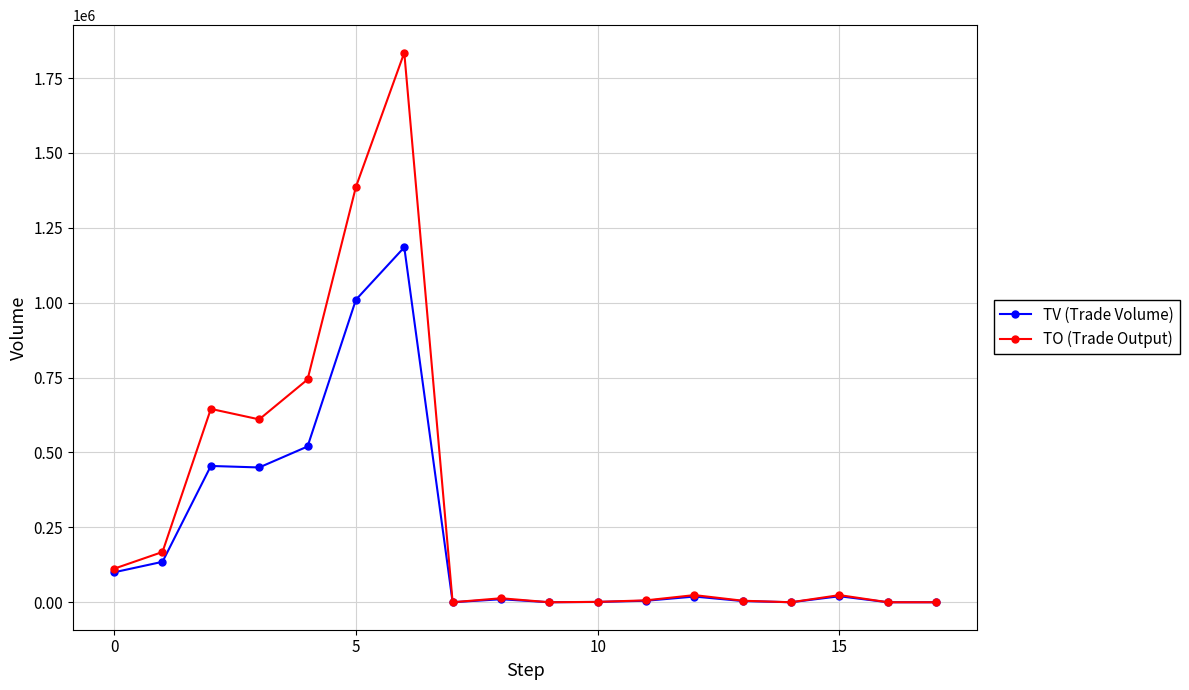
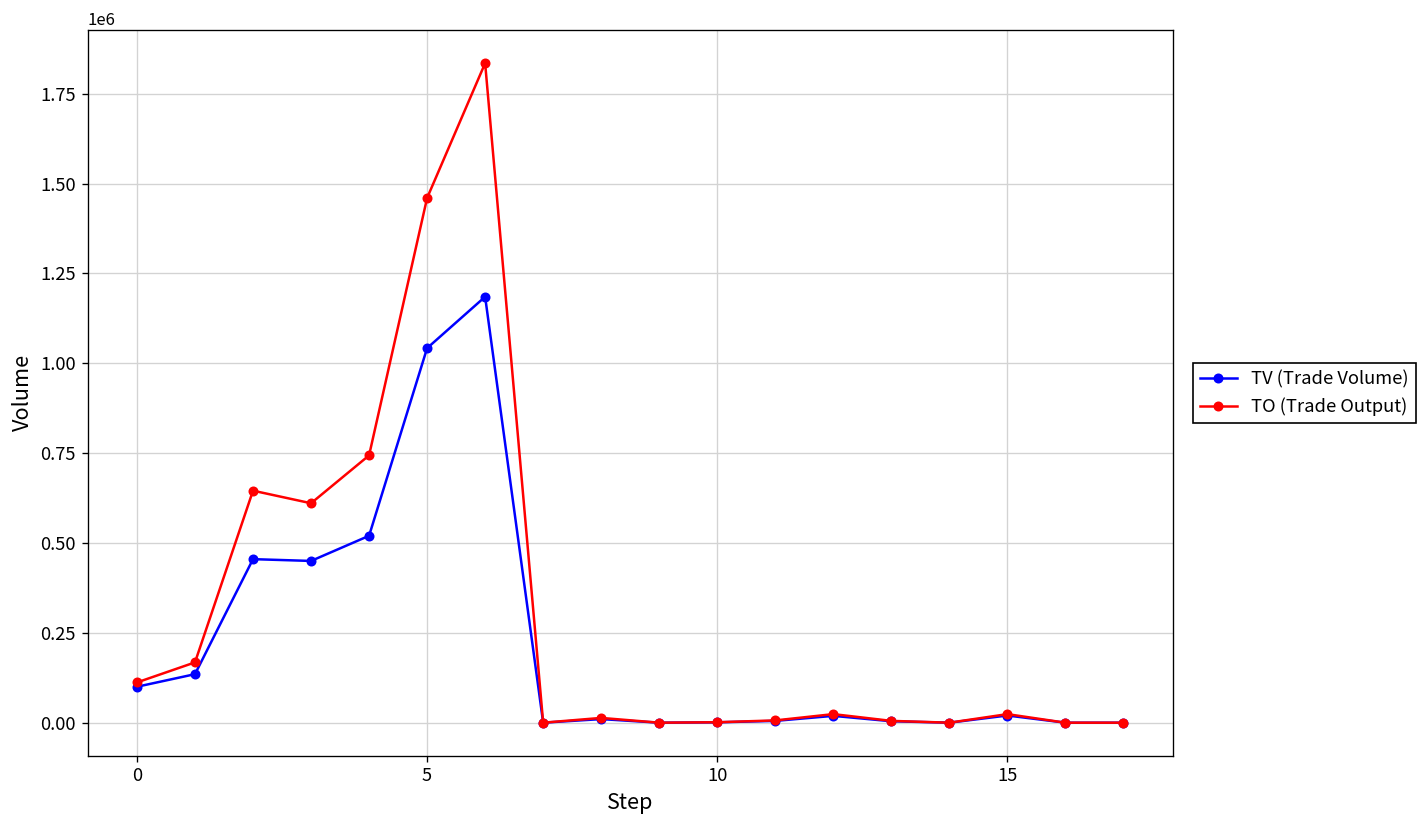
TV (Trade Volume), 5: 1010000 -> 1040000
TO (Trade Output), 5: 1390000 -> 1460000
